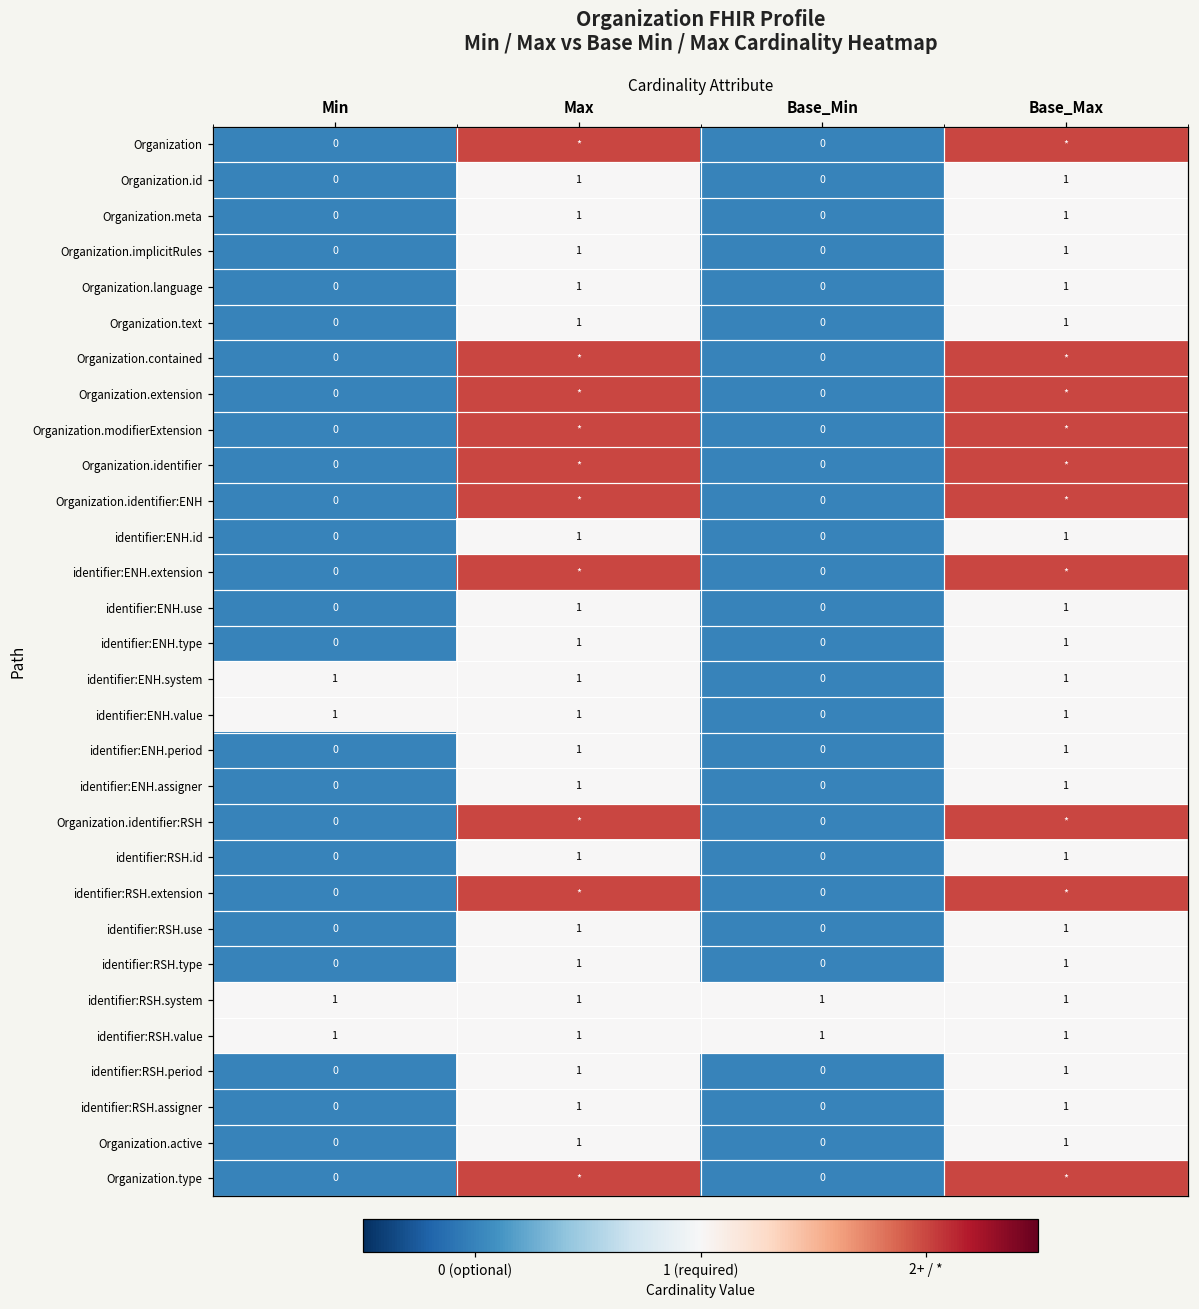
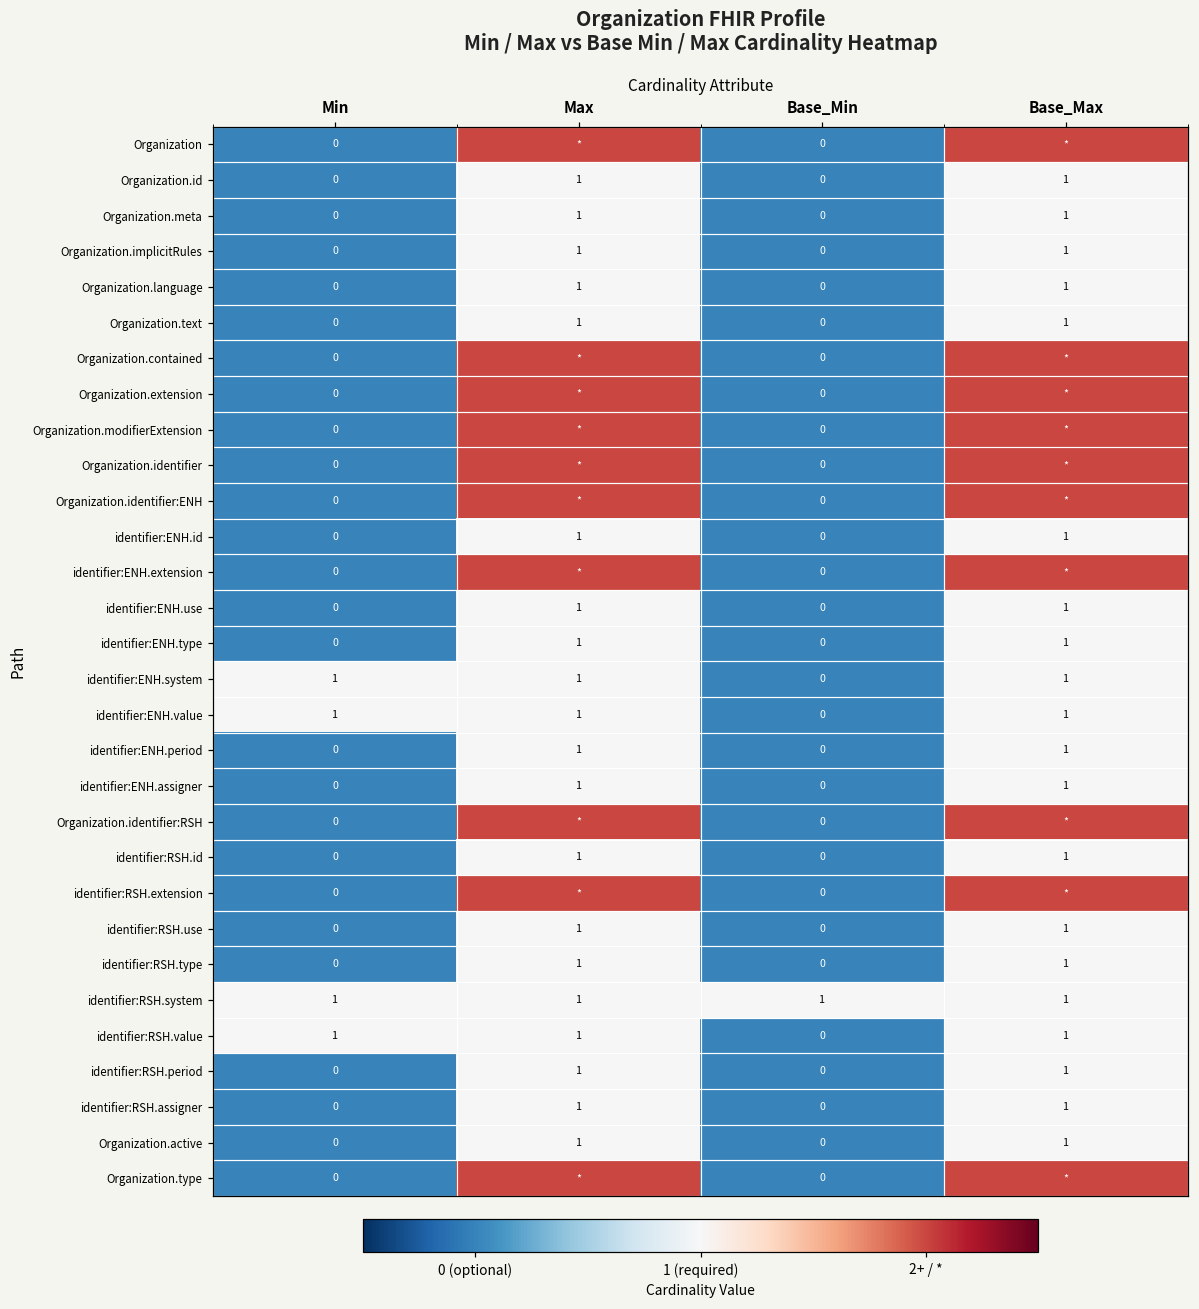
identifier:RSH.value, Base_Min: 1 -> 0
